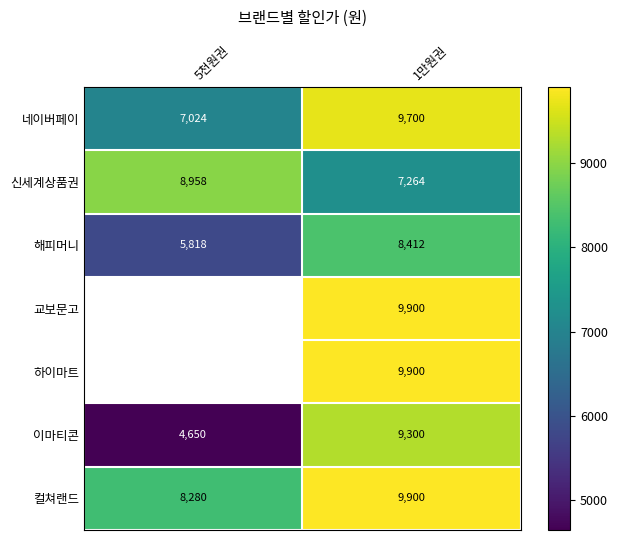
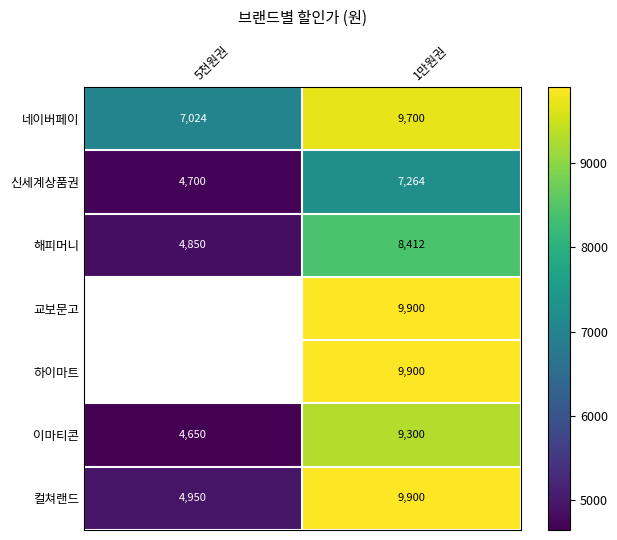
신세계상품권, 5천원권: 8,958 -> 4,700
해피머니, 5천원권: 5,818 -> 4,850
컬쳐랜드, 5천원권: 8,280 -> 4,950
